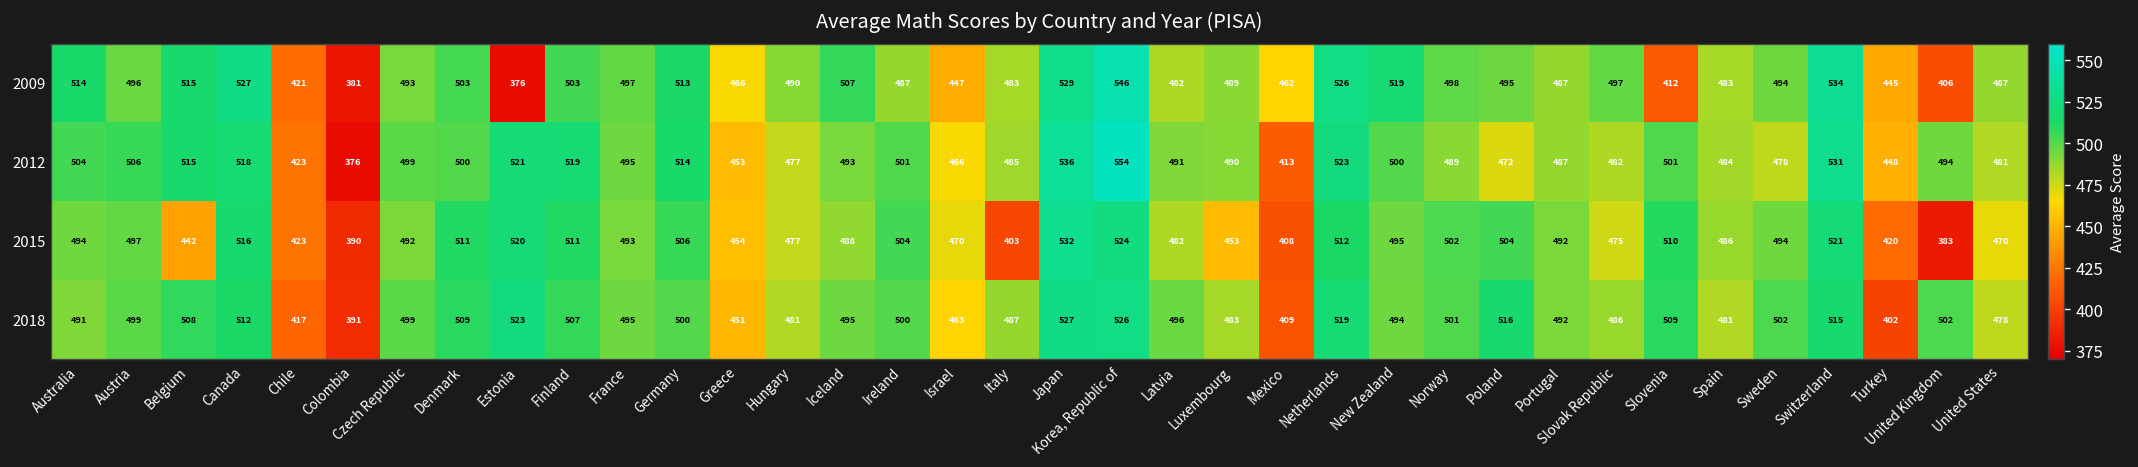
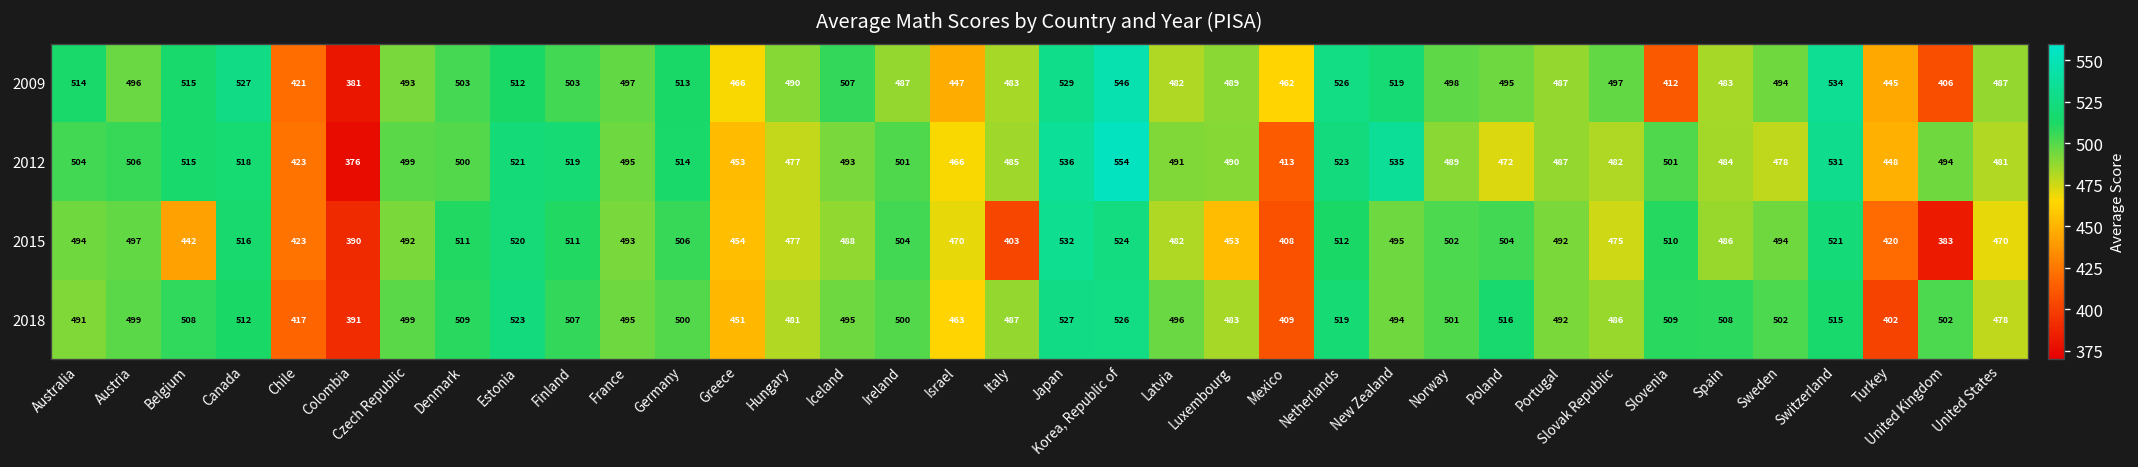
2009, Estonia: 376 -> 512
2012, New Zealand: 500 -> 535
2018, Spain: 481 -> 508
